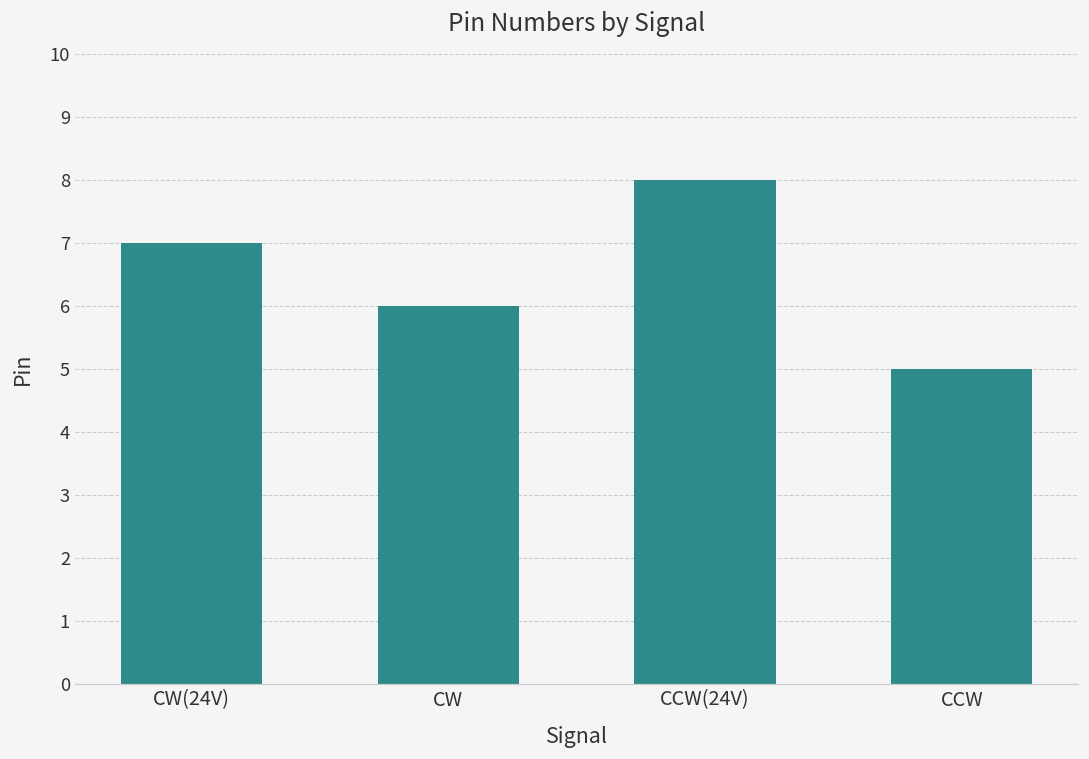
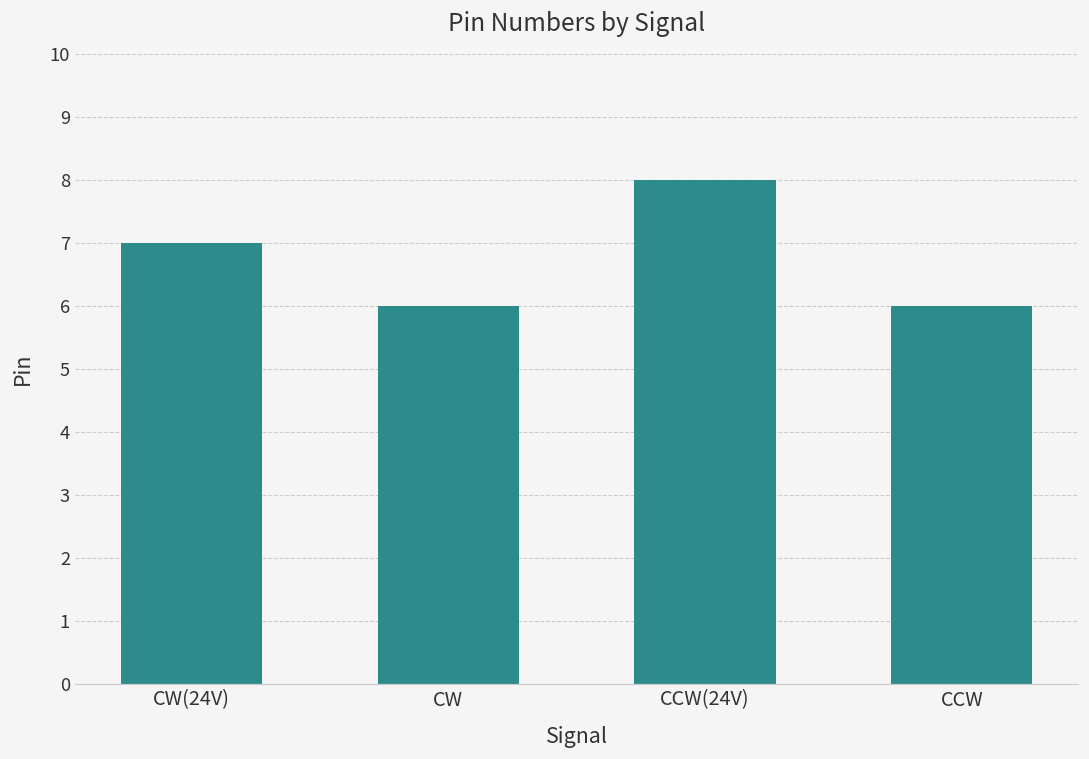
CCW: 5 -> 6
